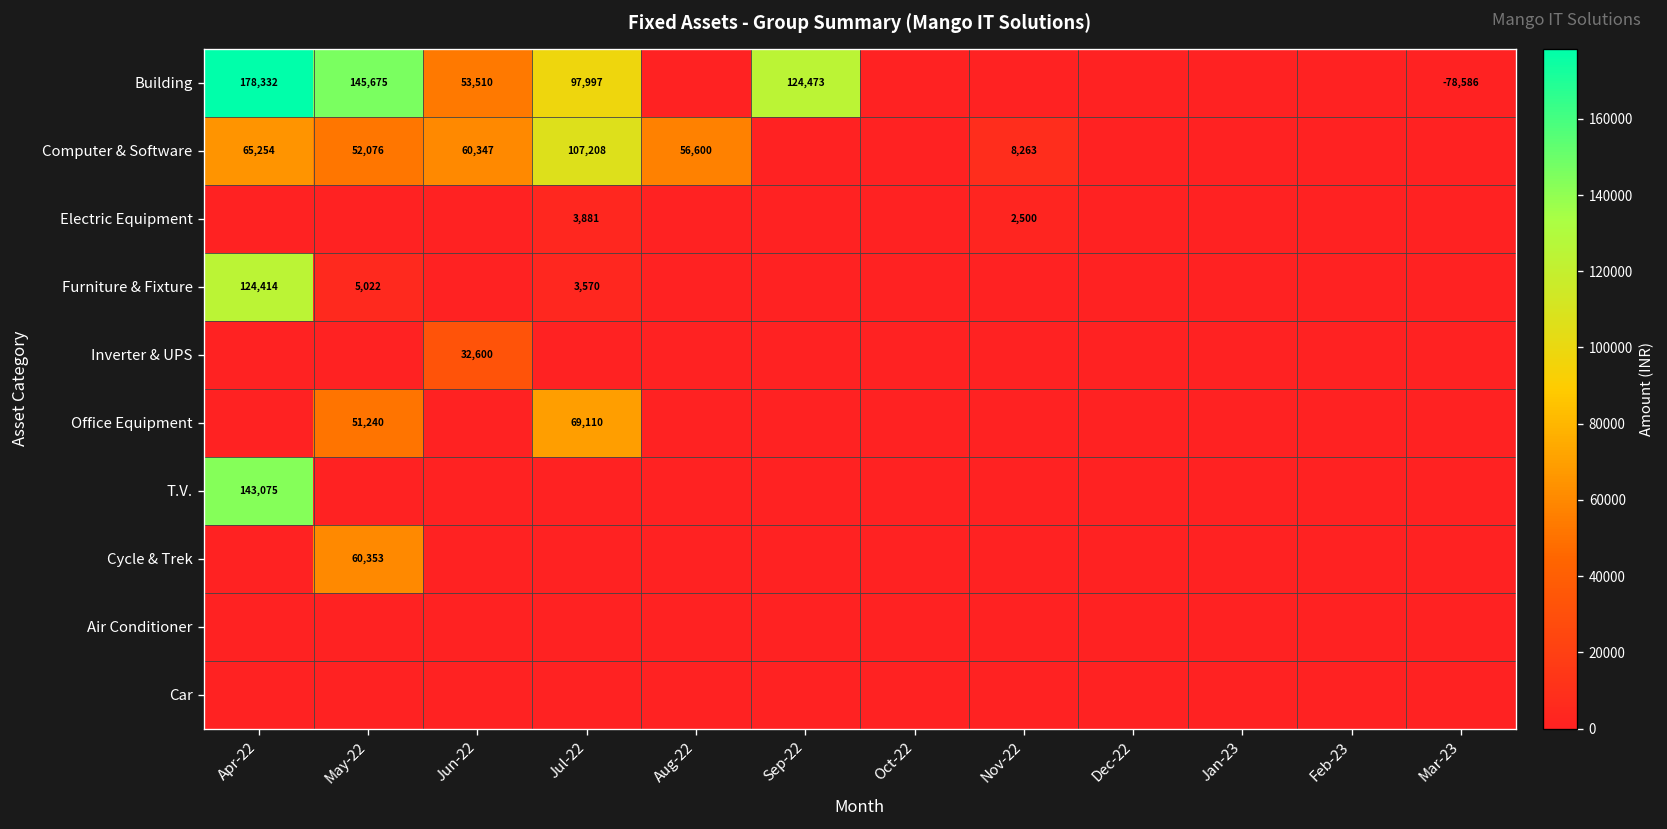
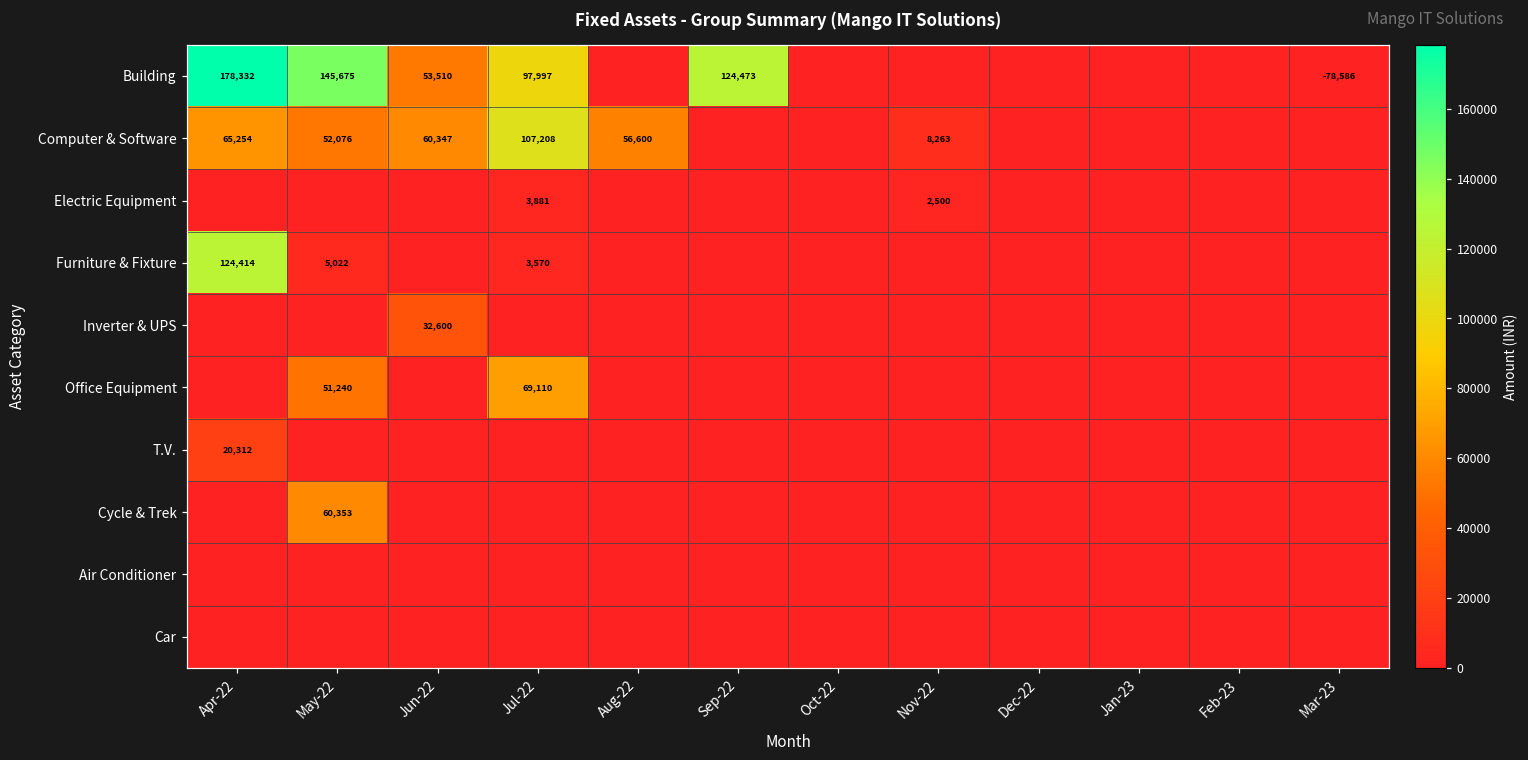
T.V., Apr-22: 143,075 -> 20,312
